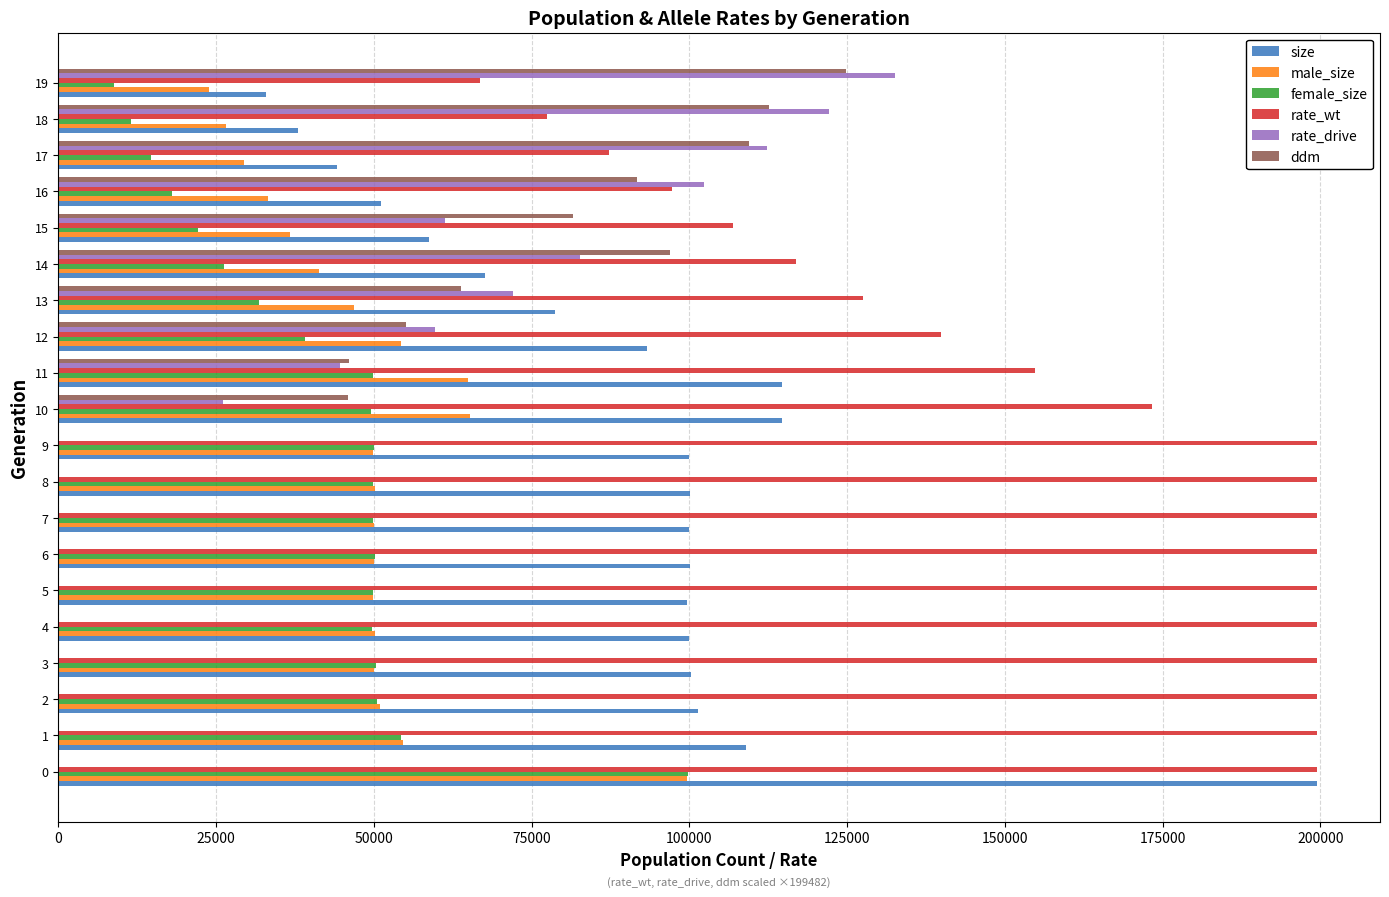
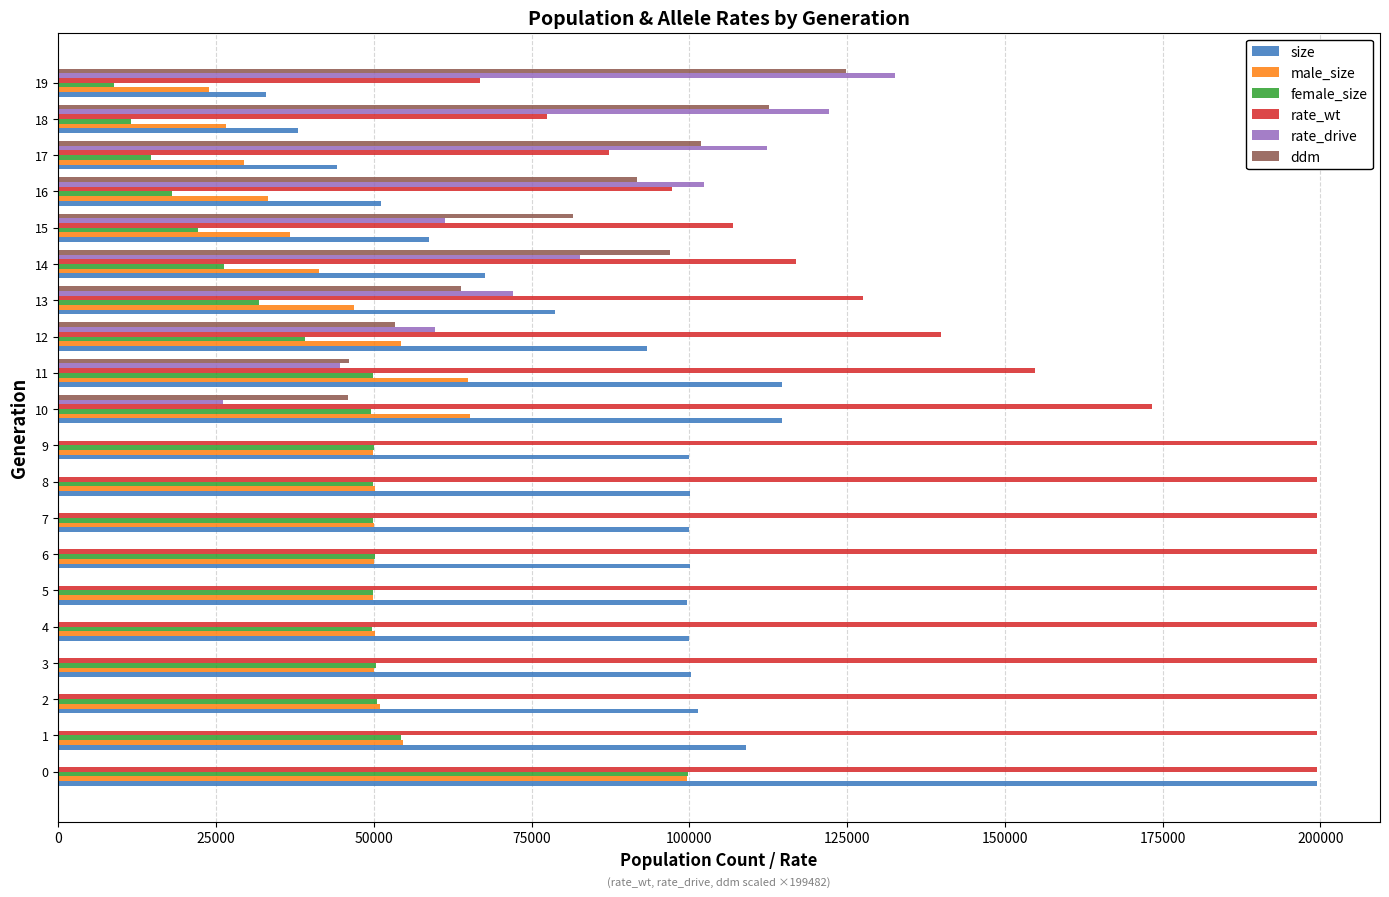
ddm, 17: 109000 -> 102000
ddm, 12: 55000 -> 53000
